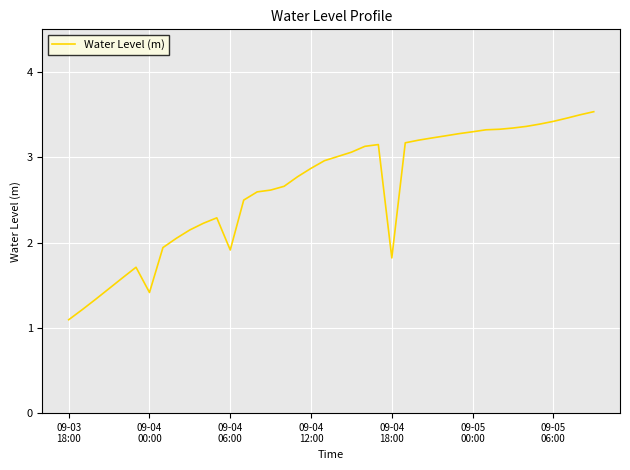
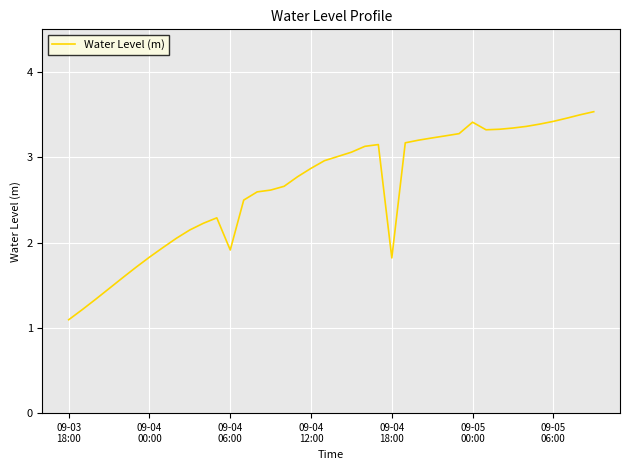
09-04 00:00: 1.4 -> 1.8
09-05 00:00: 3.3 -> 3.4
